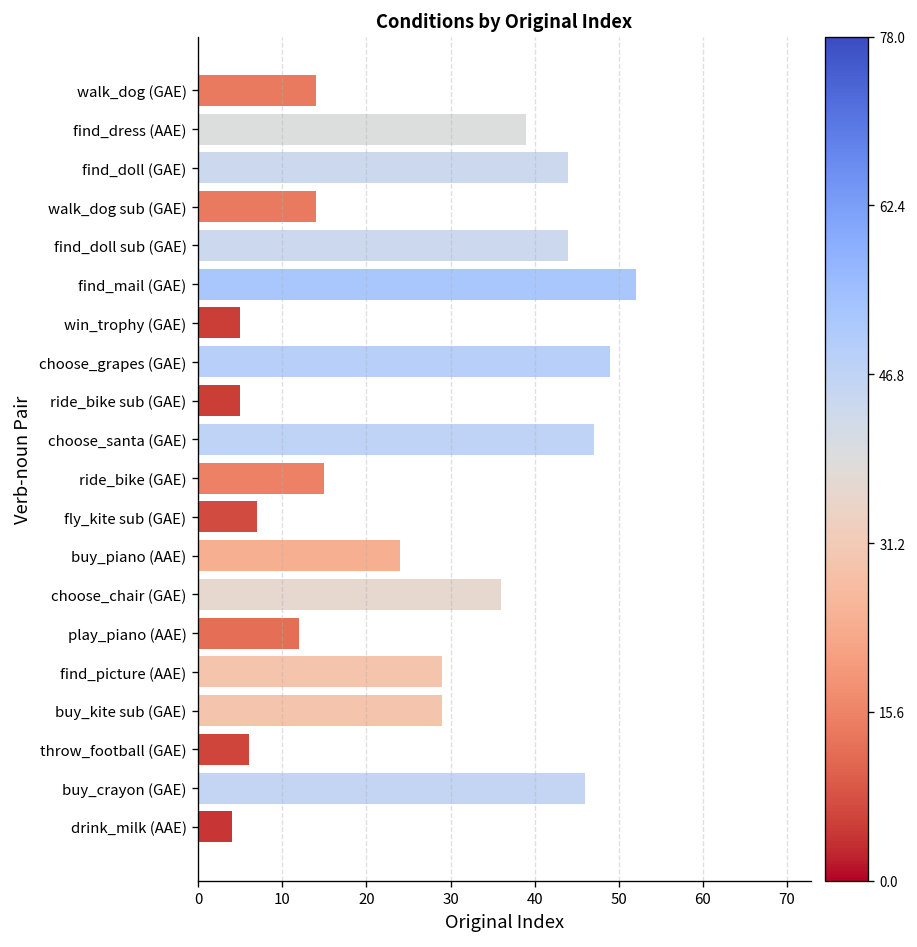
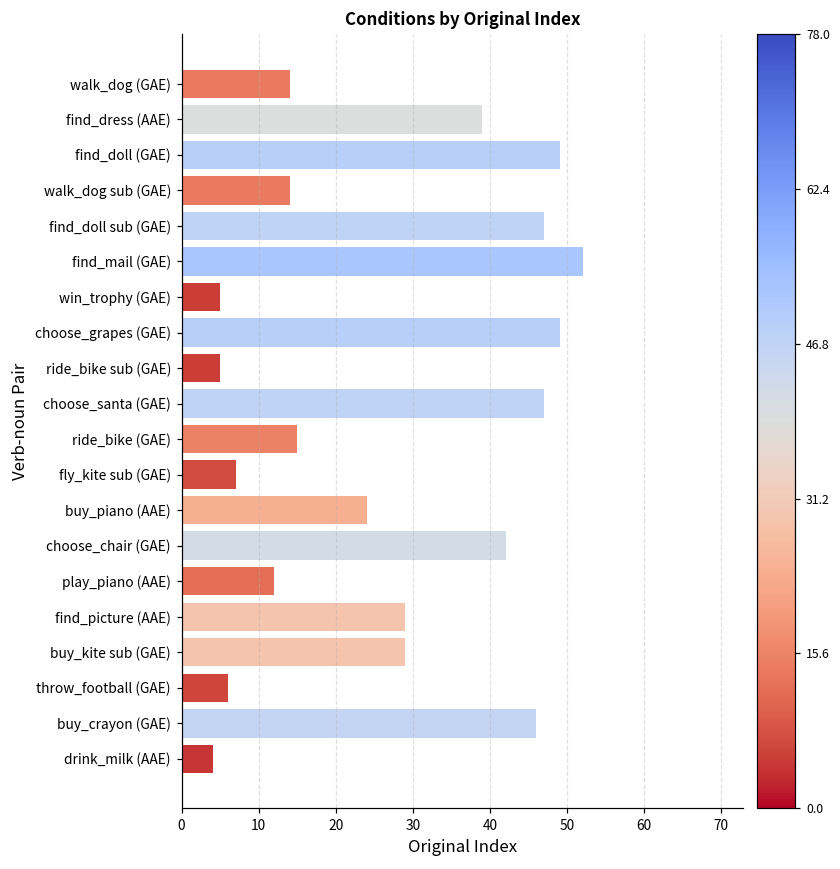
find_doll (GAE): 44 -> 49
find_doll sub (GAE): 44 -> 47
choose_chair (GAE): 36 -> 42
